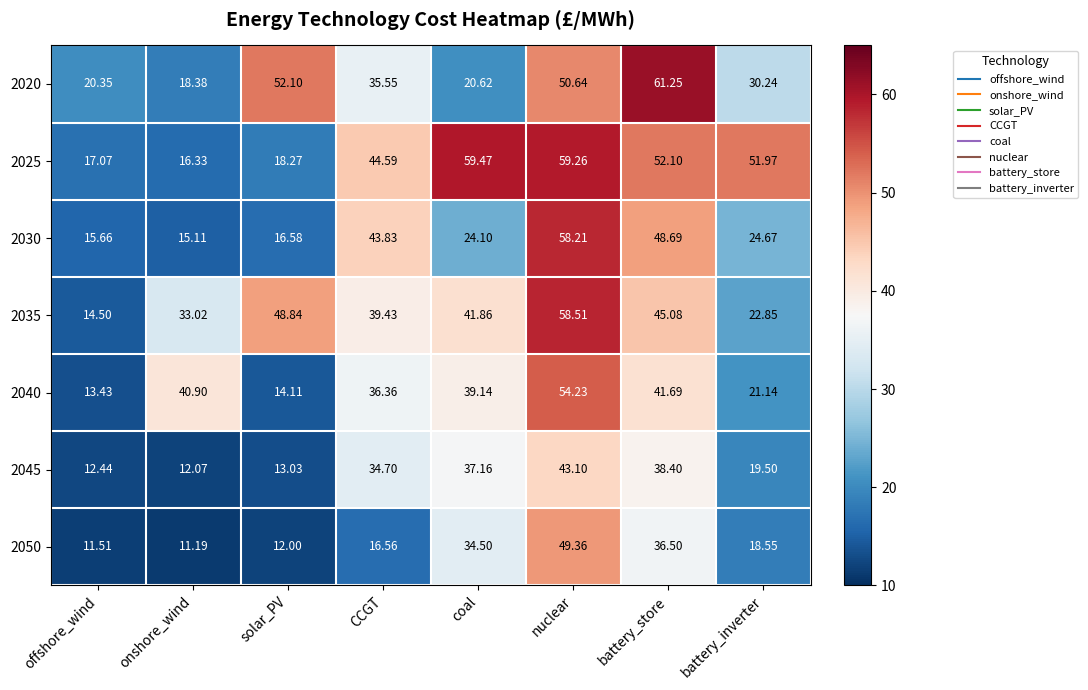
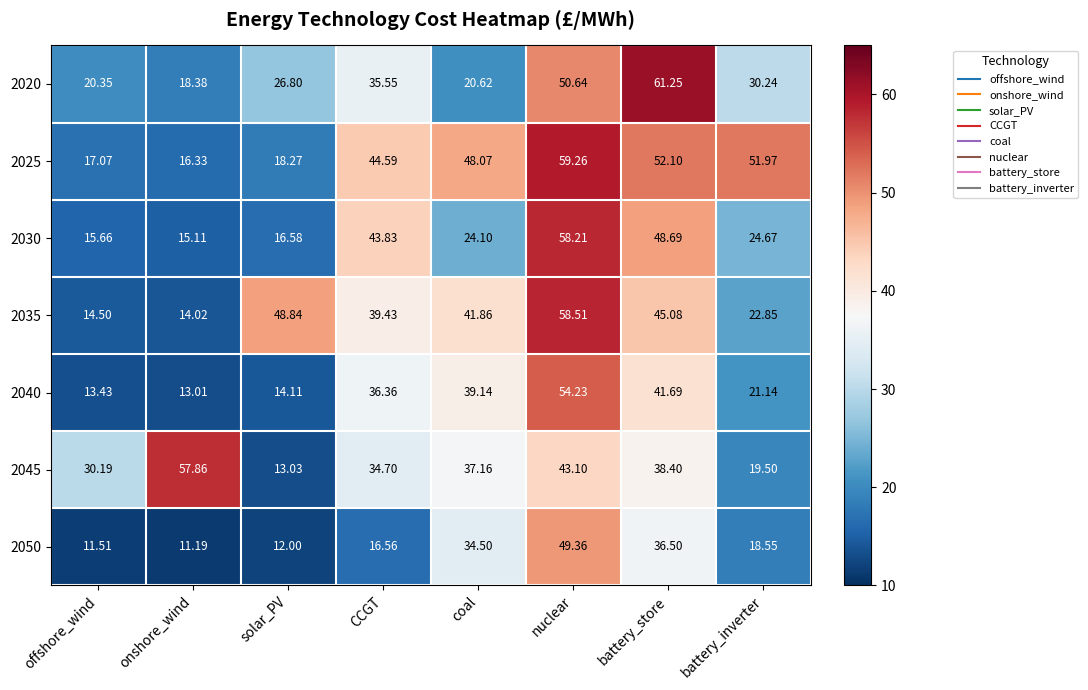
2020, solar_PV: 52.10 -> 26.80
2025, coal: 59.47 -> 48.07
2035, onshore_wind: 33.02 -> 14.02
2040, onshore_wind: 40.90 -> 13.01
2045, offshore_wind: 12.44 -> 30.19
2045, onshore_wind: 12.07 -> 57.86
